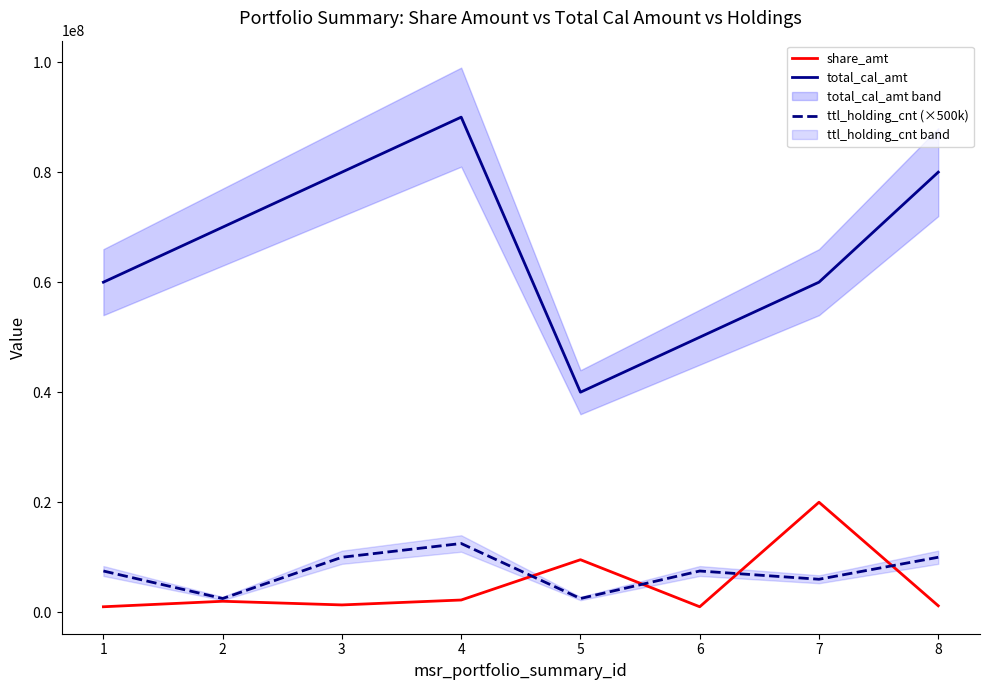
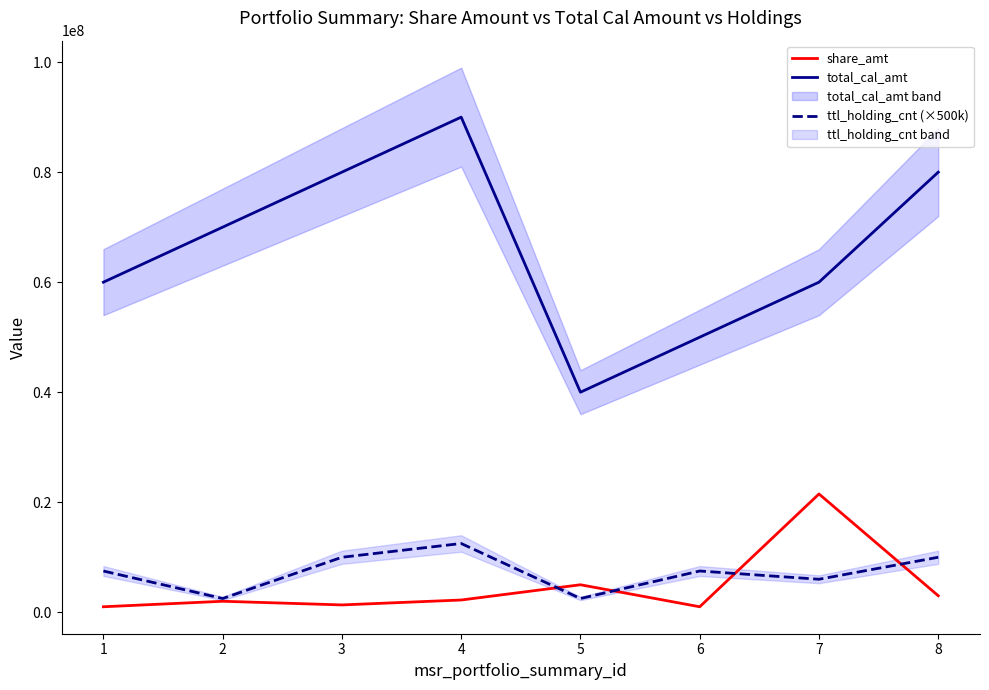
share_amt, 5: 10000000 -> 5000000
share_amt, 7: 20000000 -> 22000000
share_amt, 8: 1000000 -> 3000000
